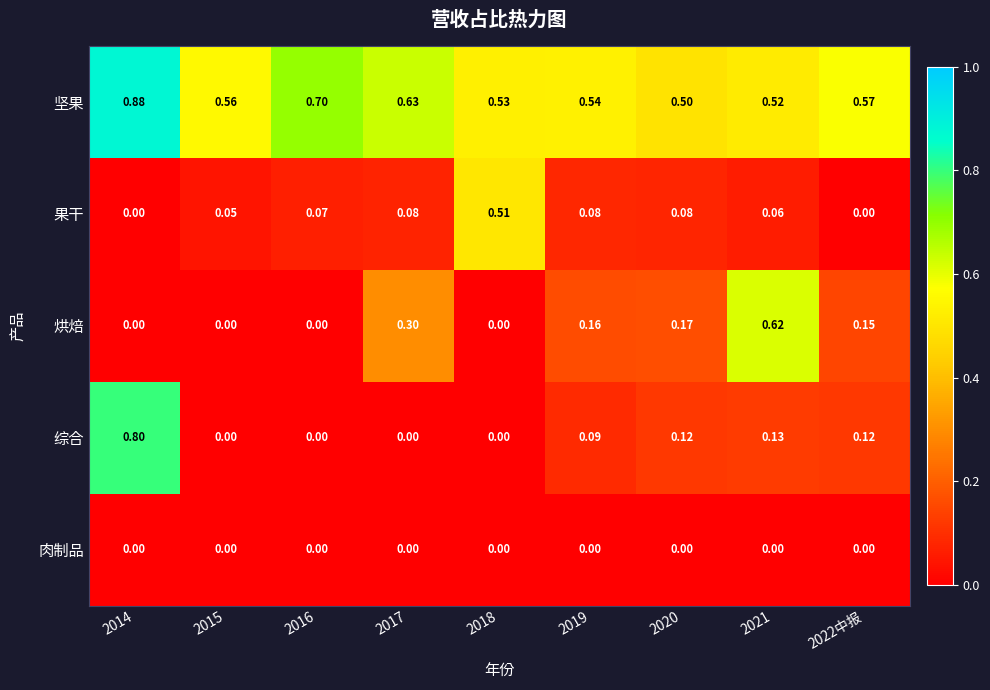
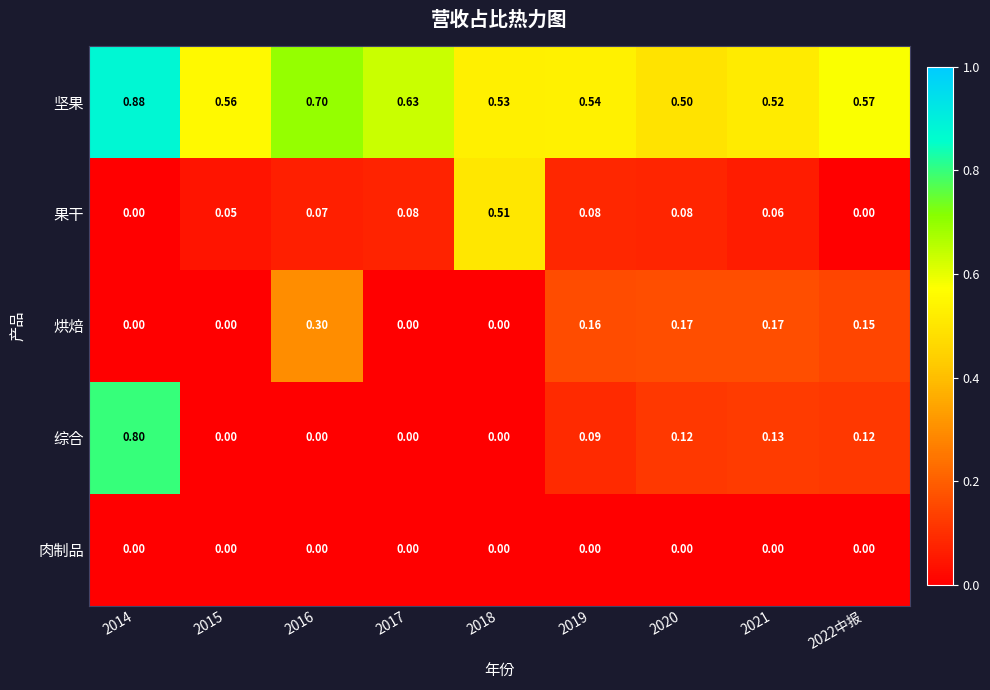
烘焙, 2016: 0.00 -> 0.30
烘焙, 2017: 0.30 -> 0.00
烘焙, 2021: 0.62 -> 0.17
